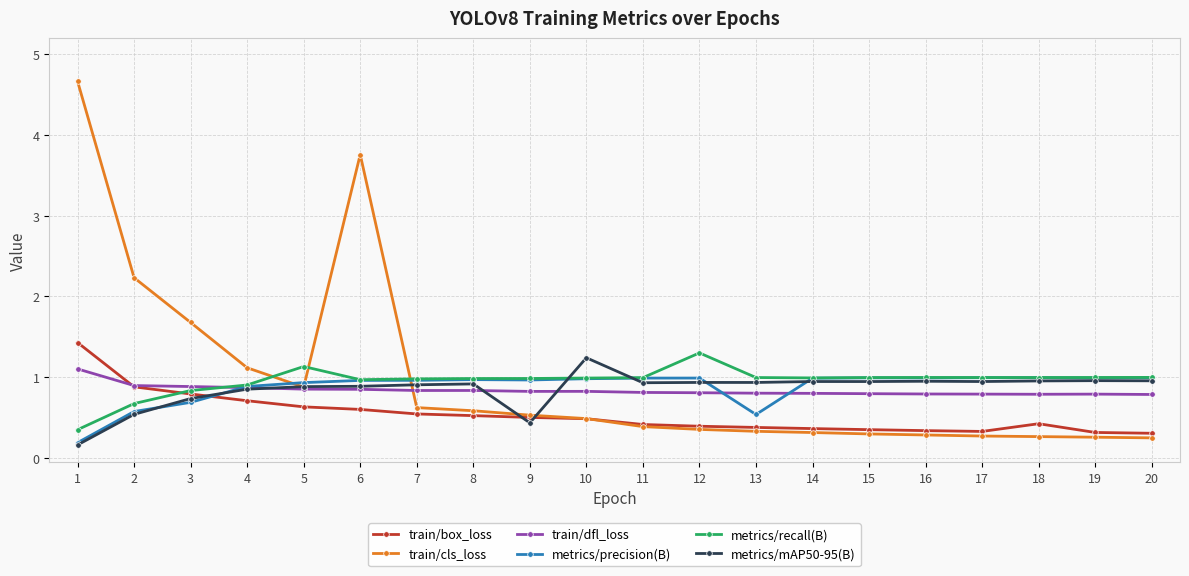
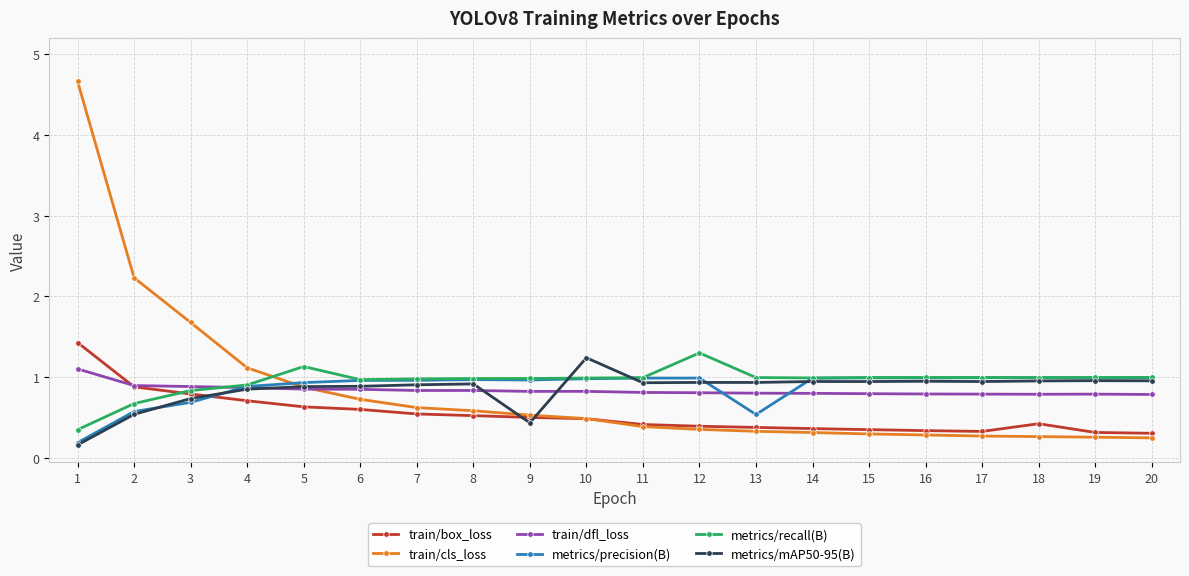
train/cls_loss, 6: 3.8 -> 0.7
